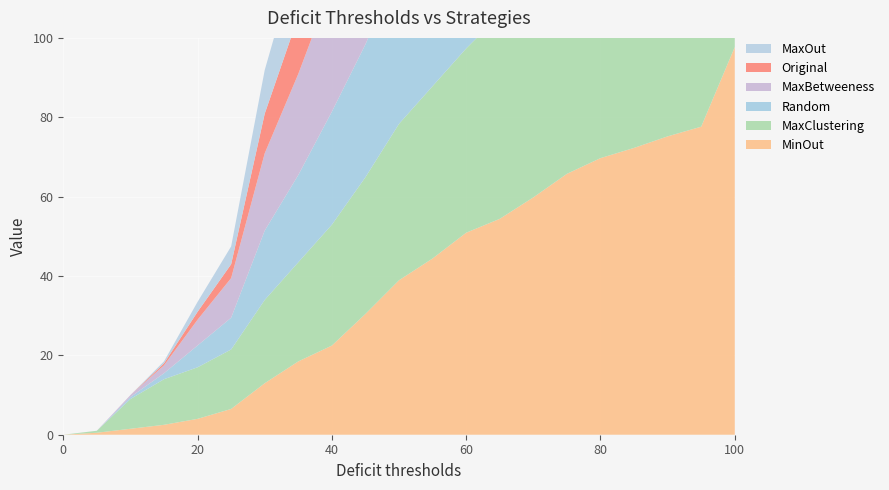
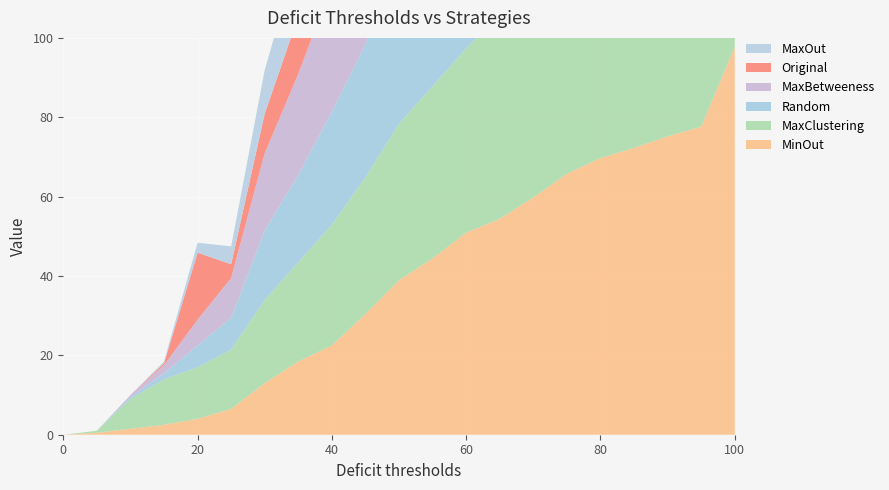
Original, 20: 2 -> 17
